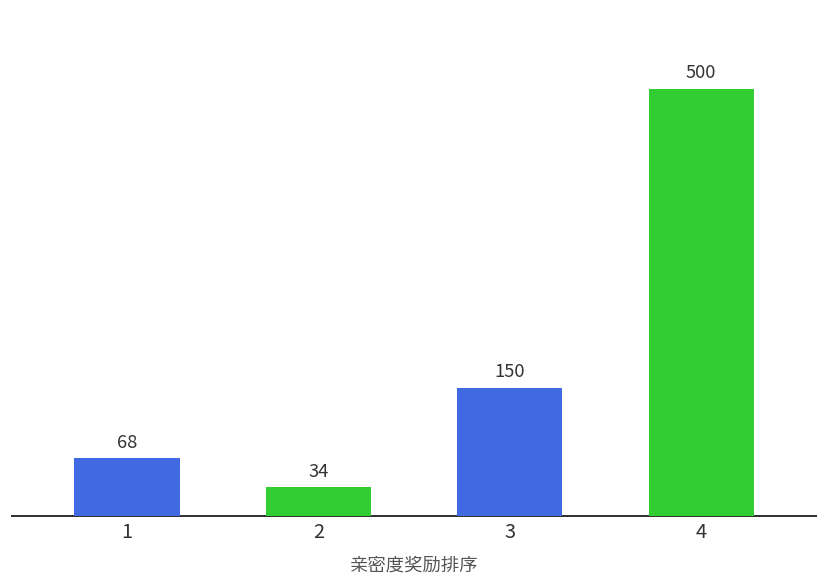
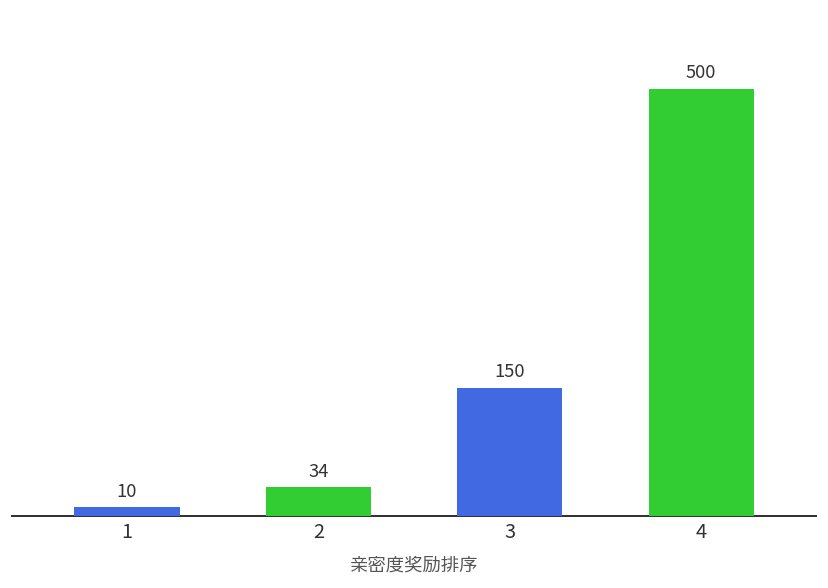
1: 68 -> 10
